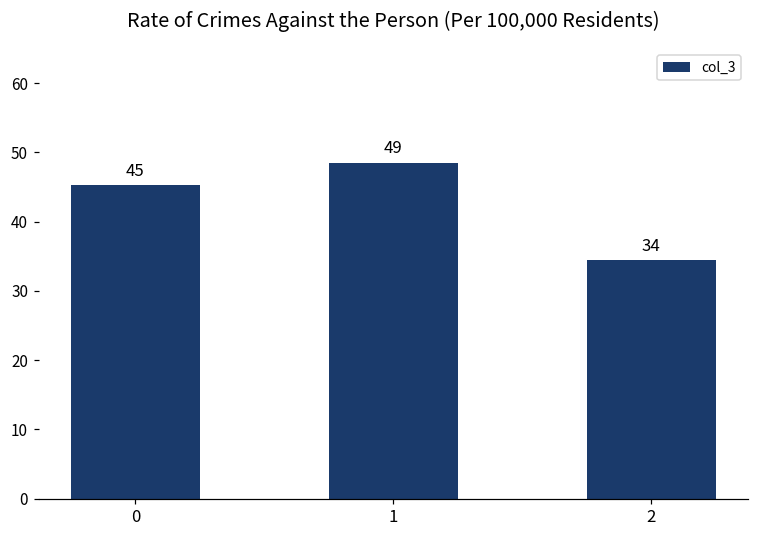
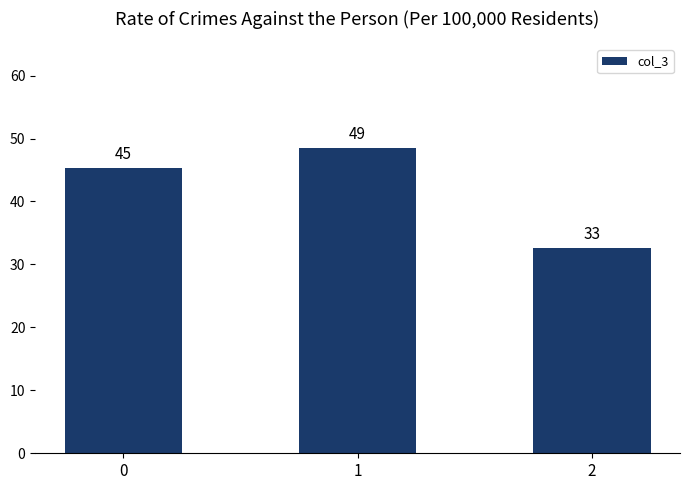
2: 34 -> 33
